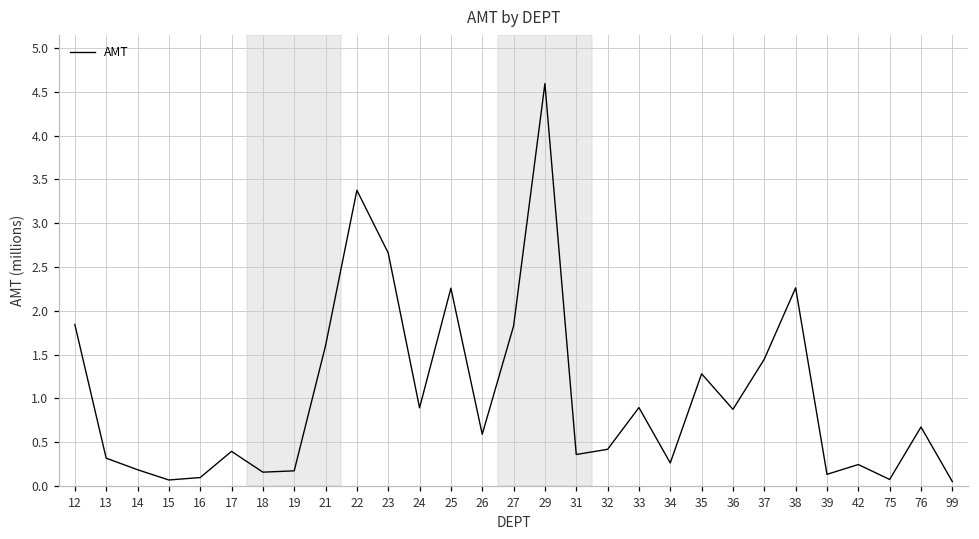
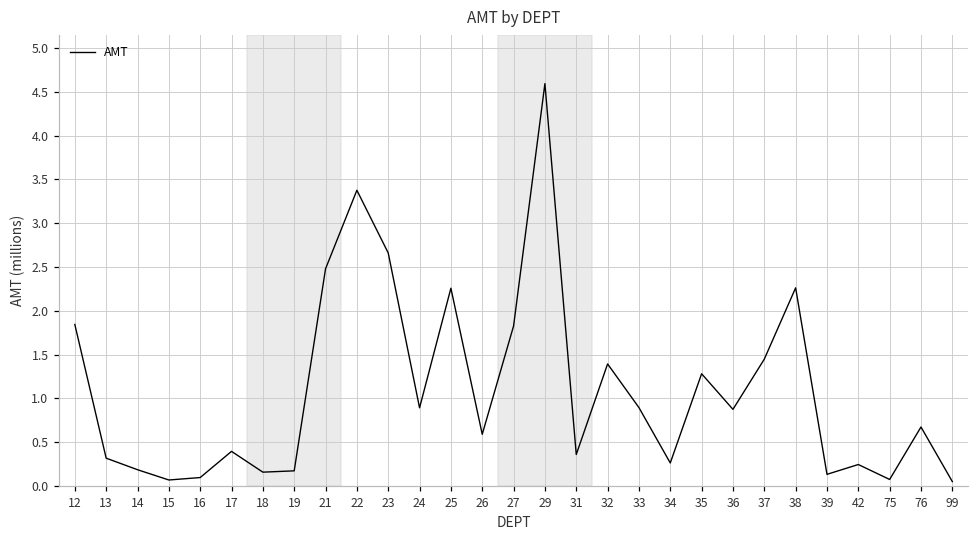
21: 1.6 -> 2.5
32: 0.4 -> 1.4
